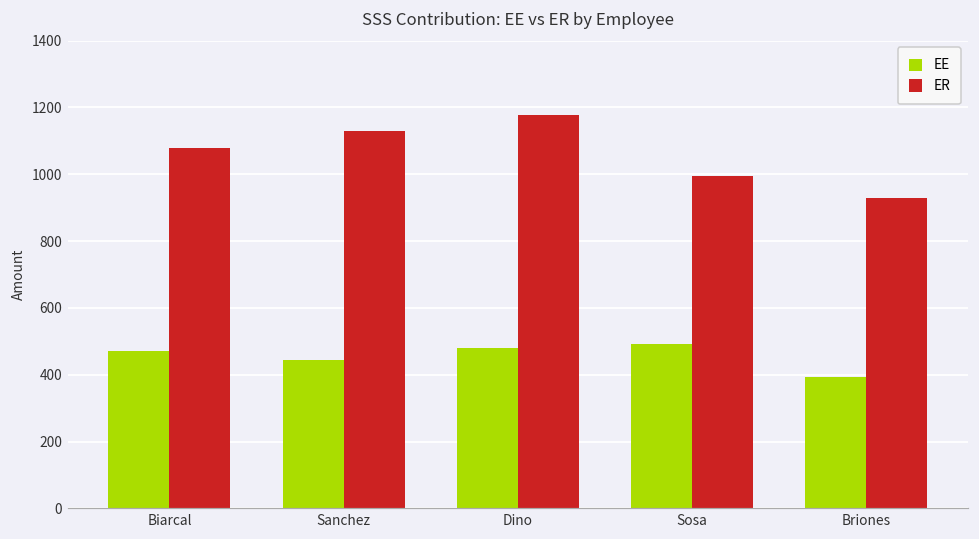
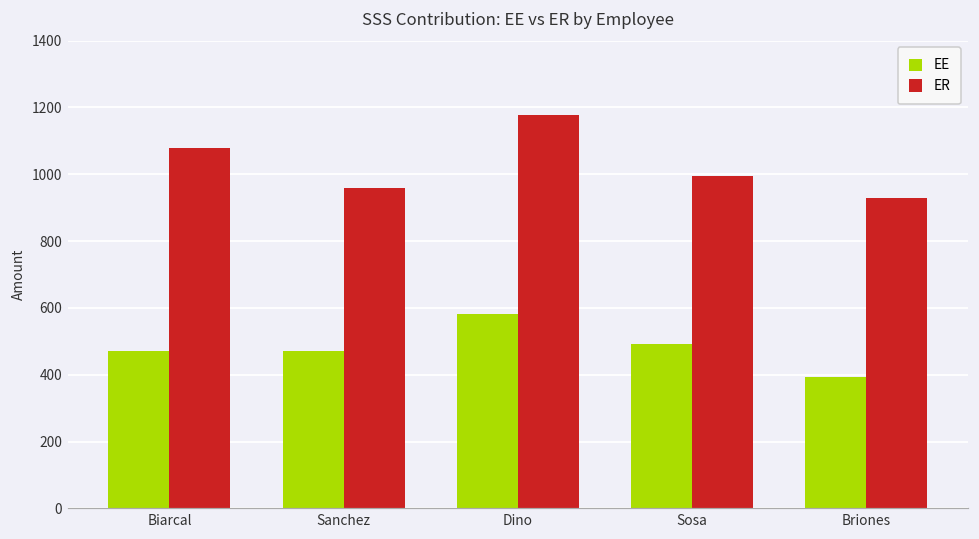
EE, Sanchez: 440 -> 470
ER, Sanchez: 1130 -> 960
EE, Dino: 480 -> 580
